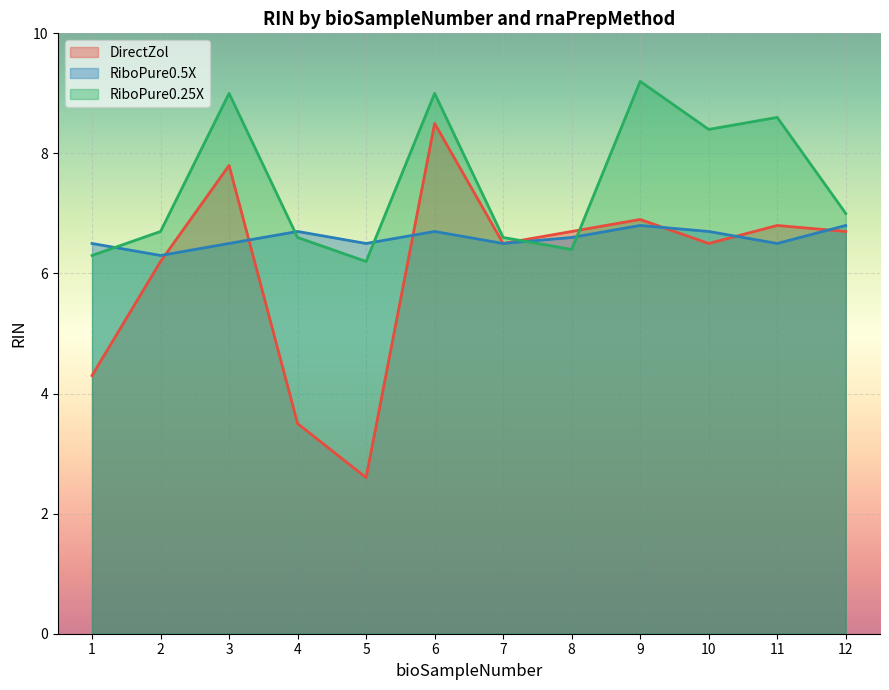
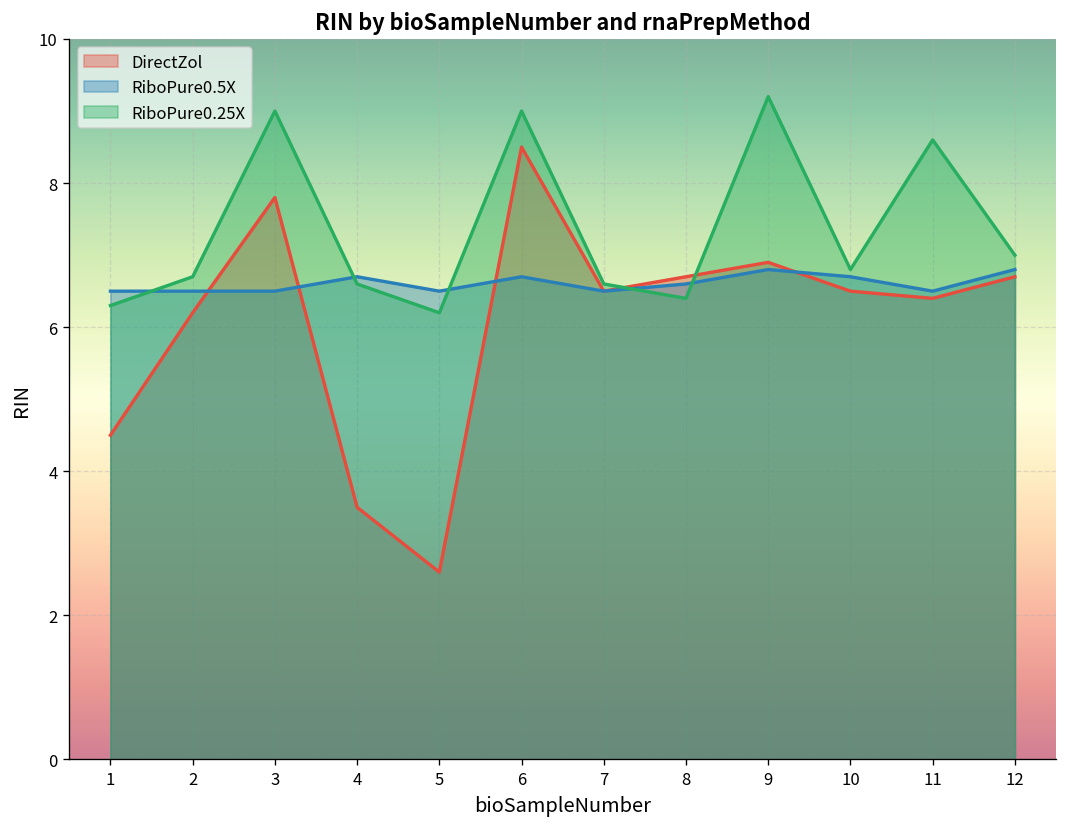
DirectZol, 1: 4.3 -> 4.5
RiboPure0.5X, 2: 6.3 -> 6.5
RiboPure0.25X, 10: 8.4 -> 6.8
DirectZol, 11: 6.8 -> 6.4
